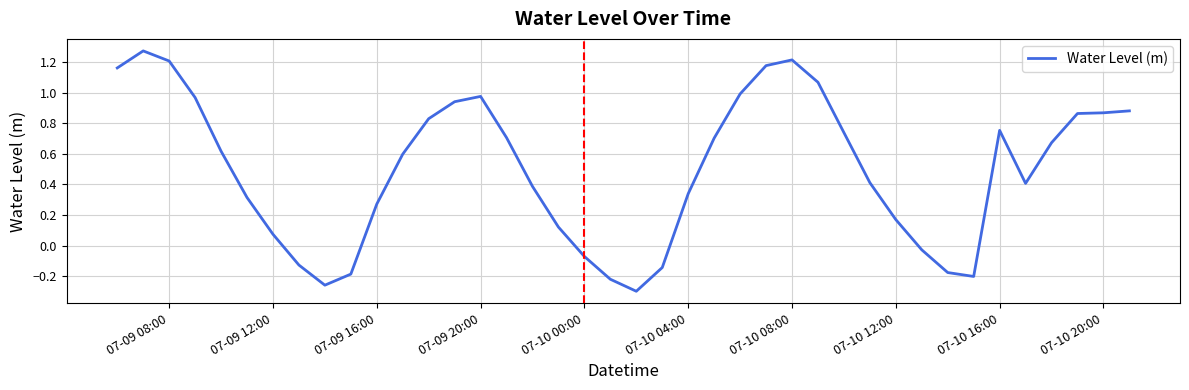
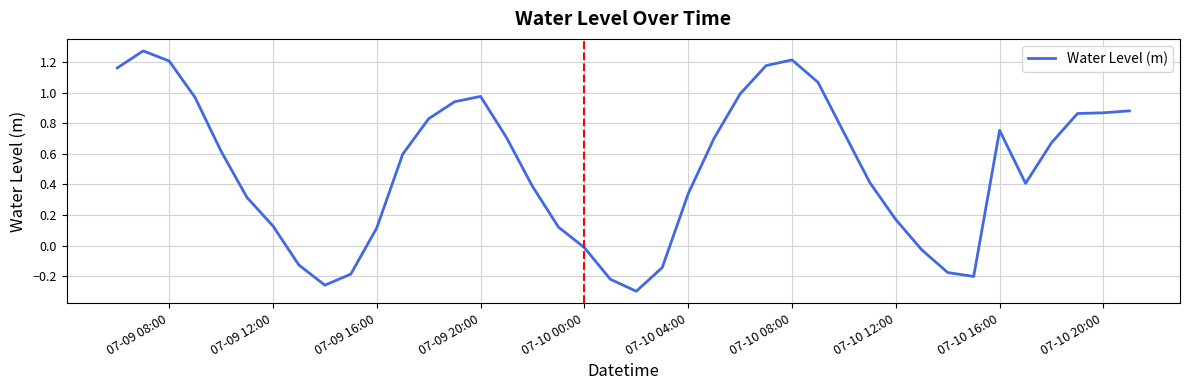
07-09 12:00: 0.08 -> 0.13
07-09 16:00: 0.27 -> 0.12
07-10 00:00: -0.07 -> -0.01
